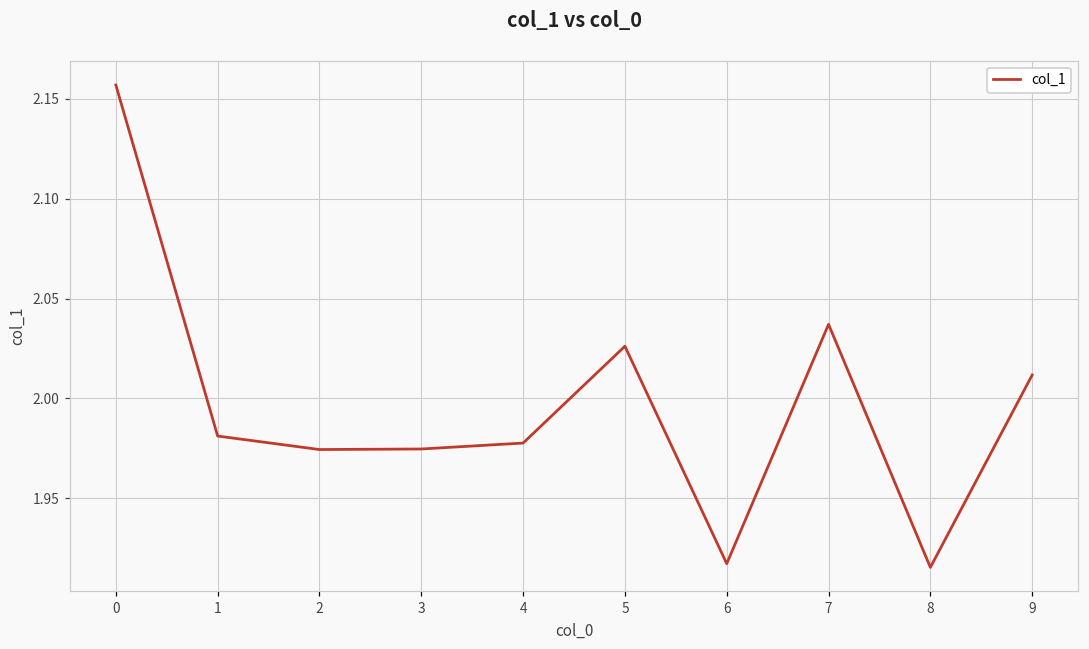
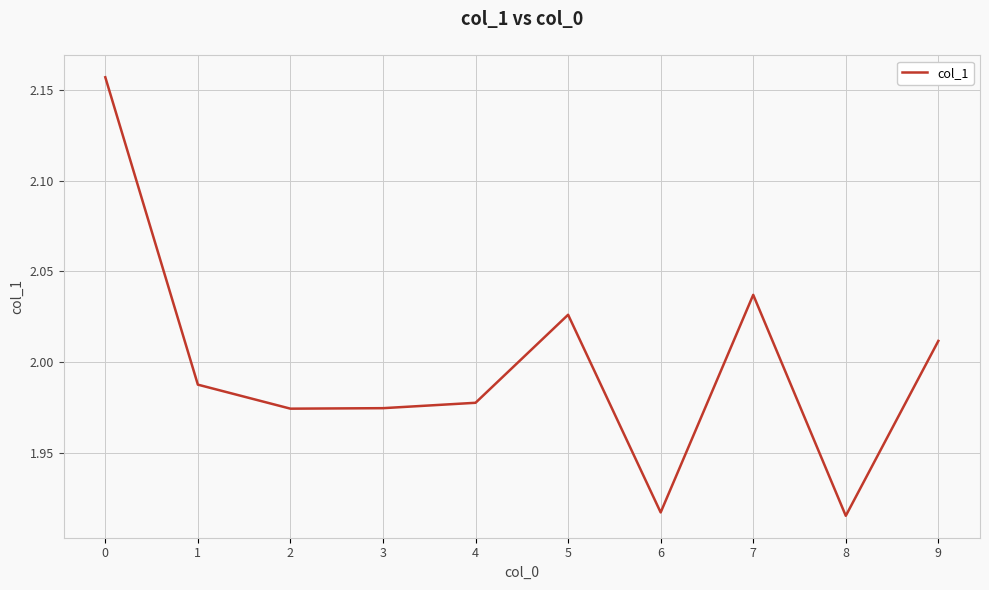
1: 1.981 -> 1.988
